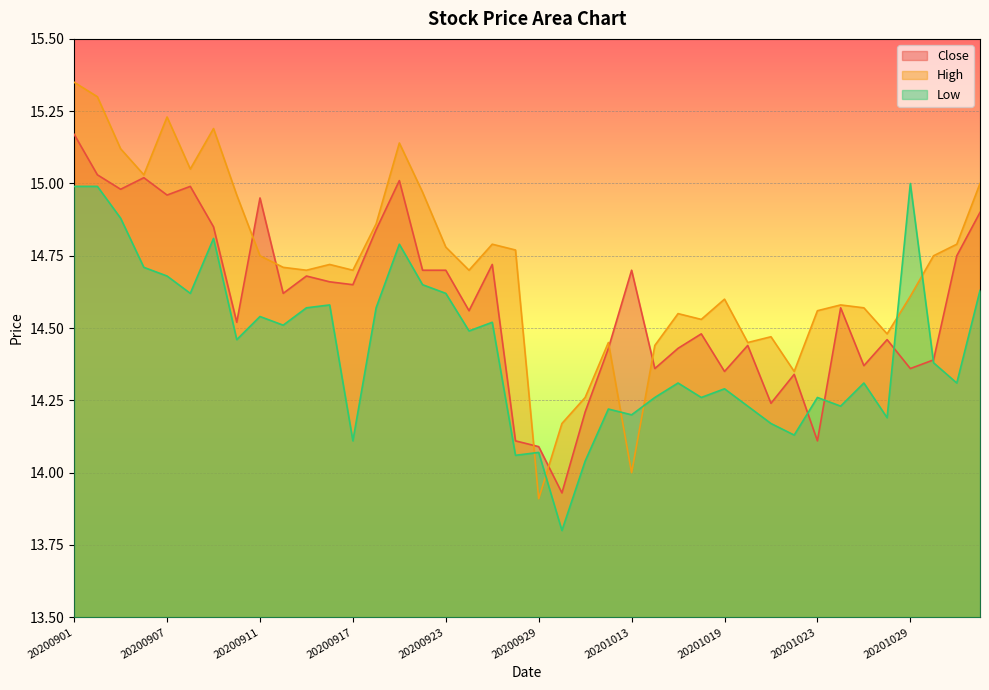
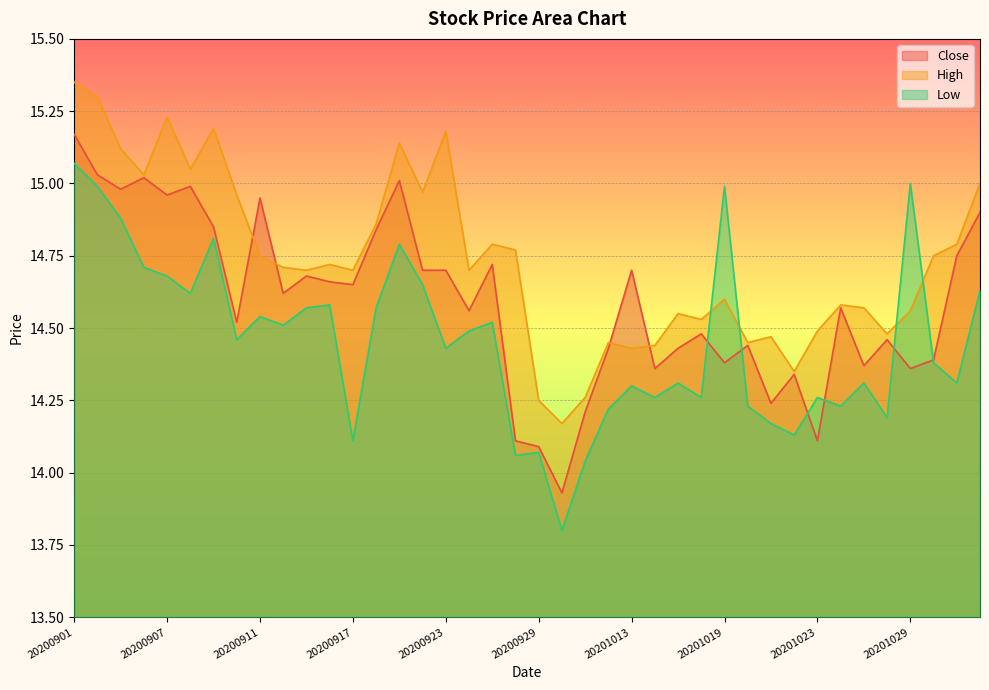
Low, 20200901: 14.99 -> 15.07
High, 20200923: 14.78 -> 15.18
Low, 20200923: 14.62 -> 14.43
High, 20200929: 13.91 -> 14.25
High, 20201013: 14.00 -> 14.43
Low, 20201013: 14.2 -> 14.3
Close, 20201019: 14.35 -> 14.38
Low, 20201019: 14.29 -> 14.99
High, 20201023: 14.56 -> 14.49
High, 20201029: 14.61 -> 14.56
